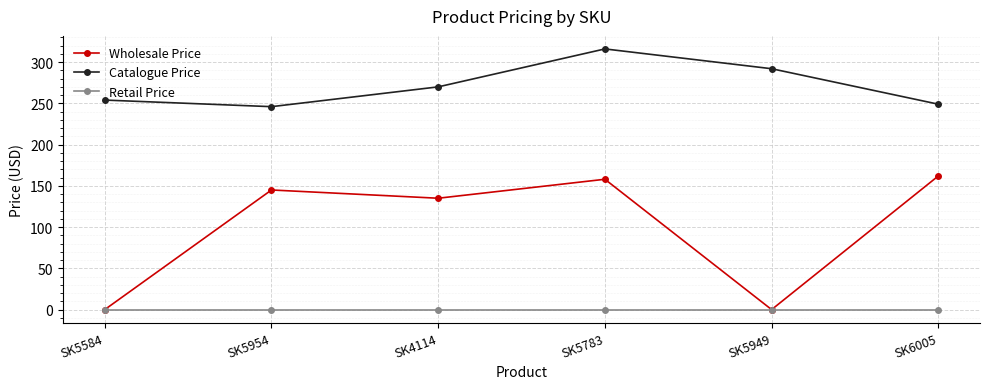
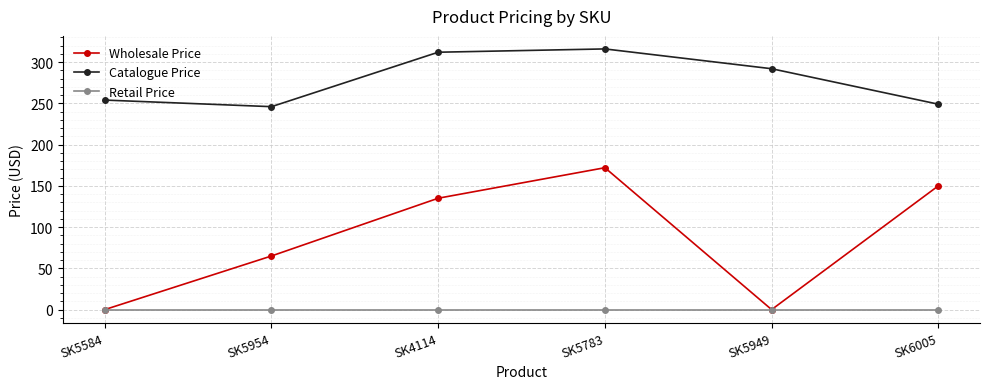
Wholesale Price, SK5954: 150 -> 70
Catalogue Price, SK4114: 270 -> 310
Wholesale Price, SK5783: 160 -> 170
Wholesale Price, SK6005: 160 -> 150
